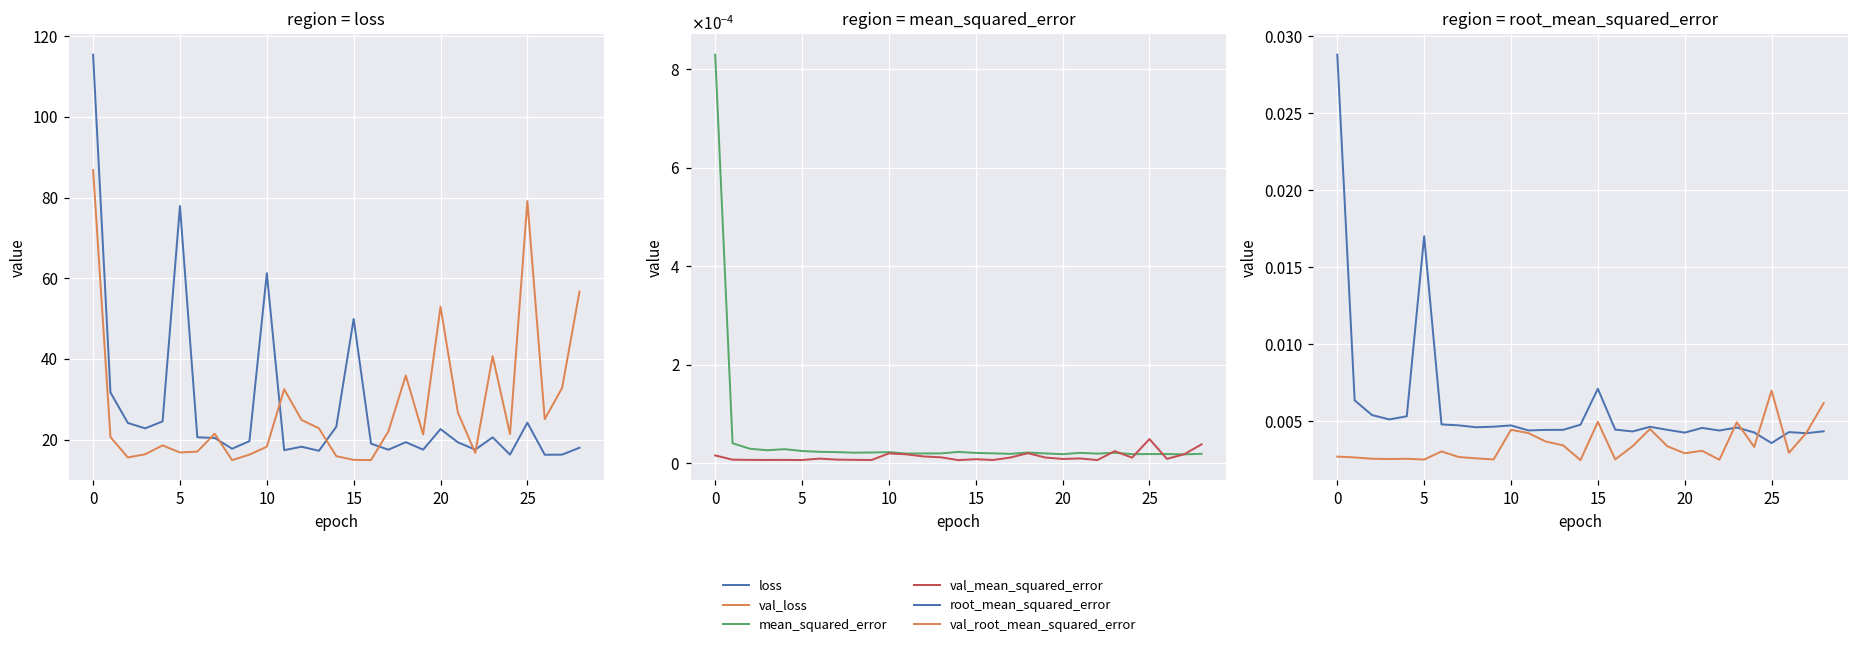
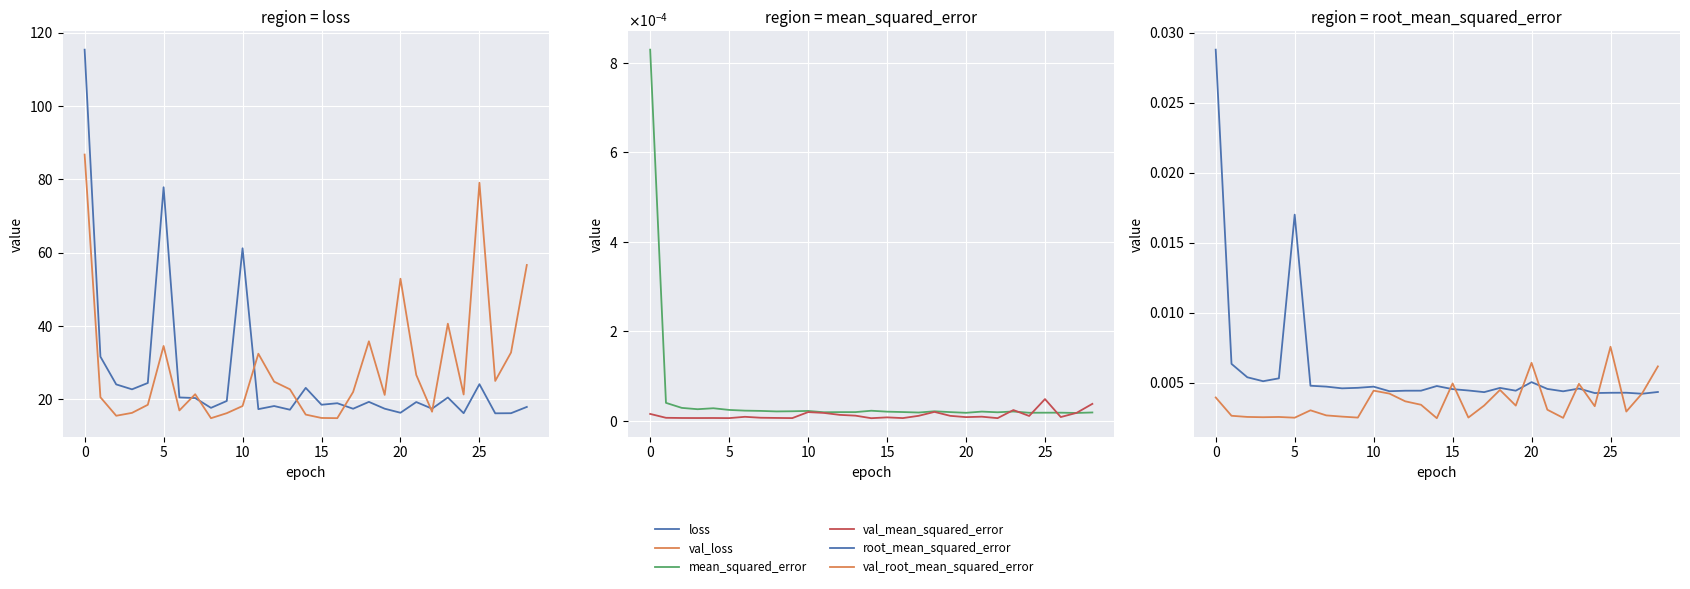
region = loss, val_loss, 5: 17 -> 35
region = loss, loss, 15: 50 -> 19
region = loss, loss, 20: 23 -> 16
region = root_mean_squared_error, val_root_mean_squared_error, 0: 0.0027 -> 0.0040
region = root_mean_squared_error, root_mean_squared_error, 15: 0.0071 -> 0.0046
region = root_mean_squared_error, root_mean_squared_error, 20: 0.0043 -> 0.0051
region = root_mean_squared_error, val_root_mean_squared_error, 20: 0.0029 -> 0.0064
region = root_mean_squared_error, root_mean_squared_error, 25: 0.0036 -> 0.0043
region = root_mean_squared_error, val_root_mean_squared_error, 25: 0.0070 -> 0.0076
